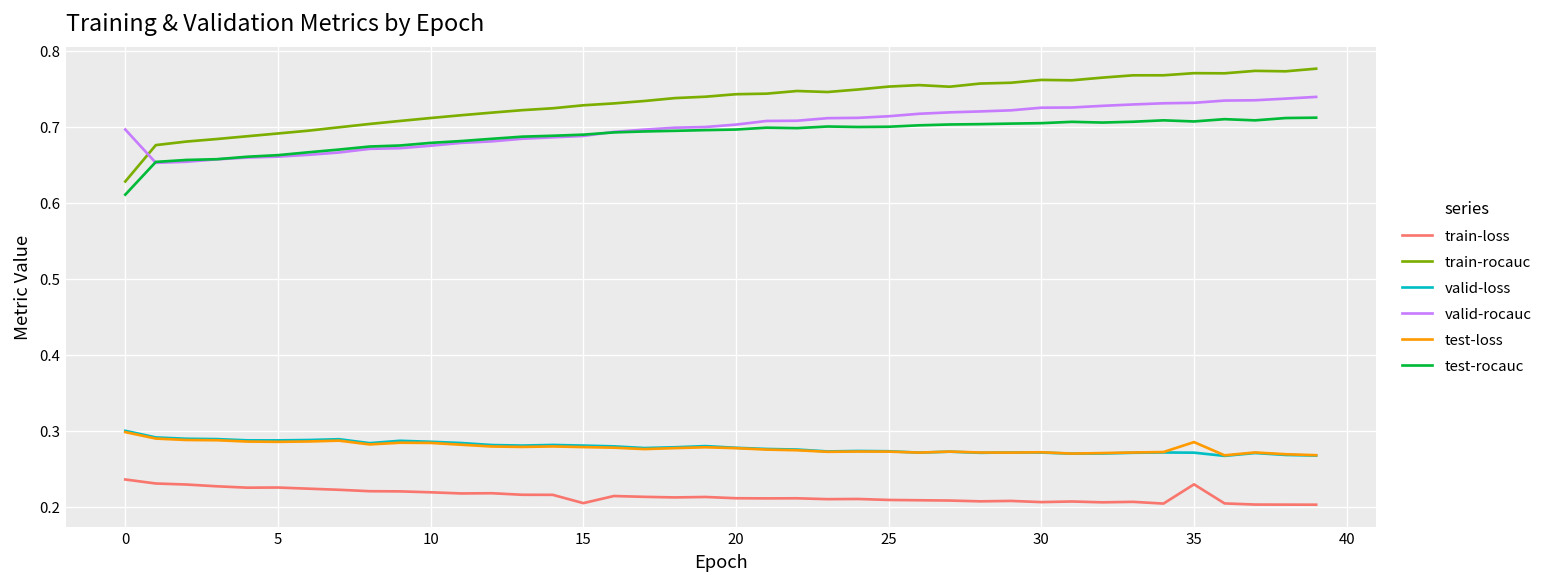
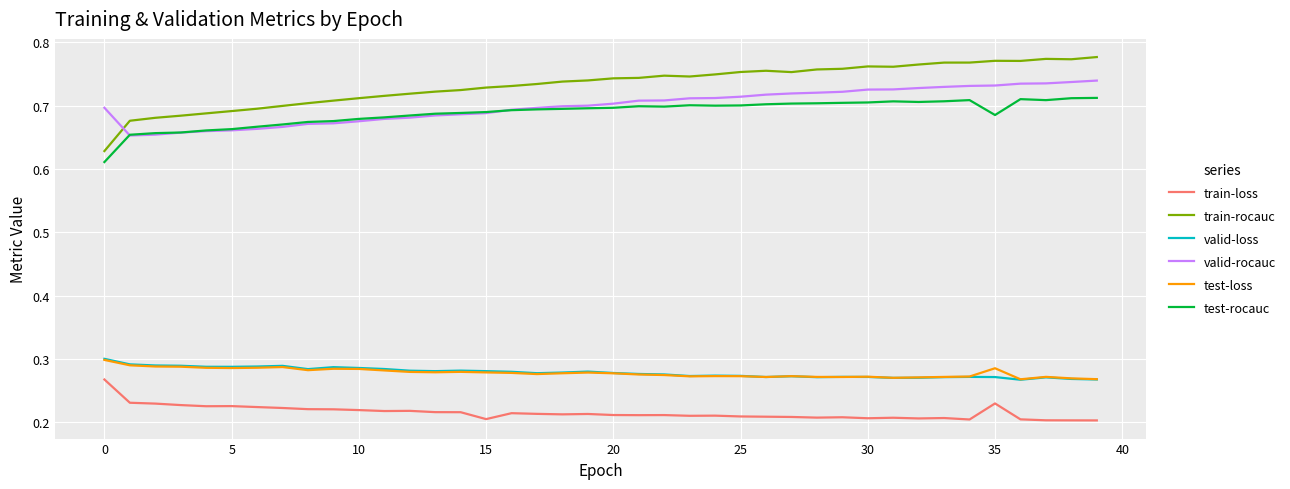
train-loss, 0: 0.24 -> 0.27
test-rocauc, 35: 0.71 -> 0.68
